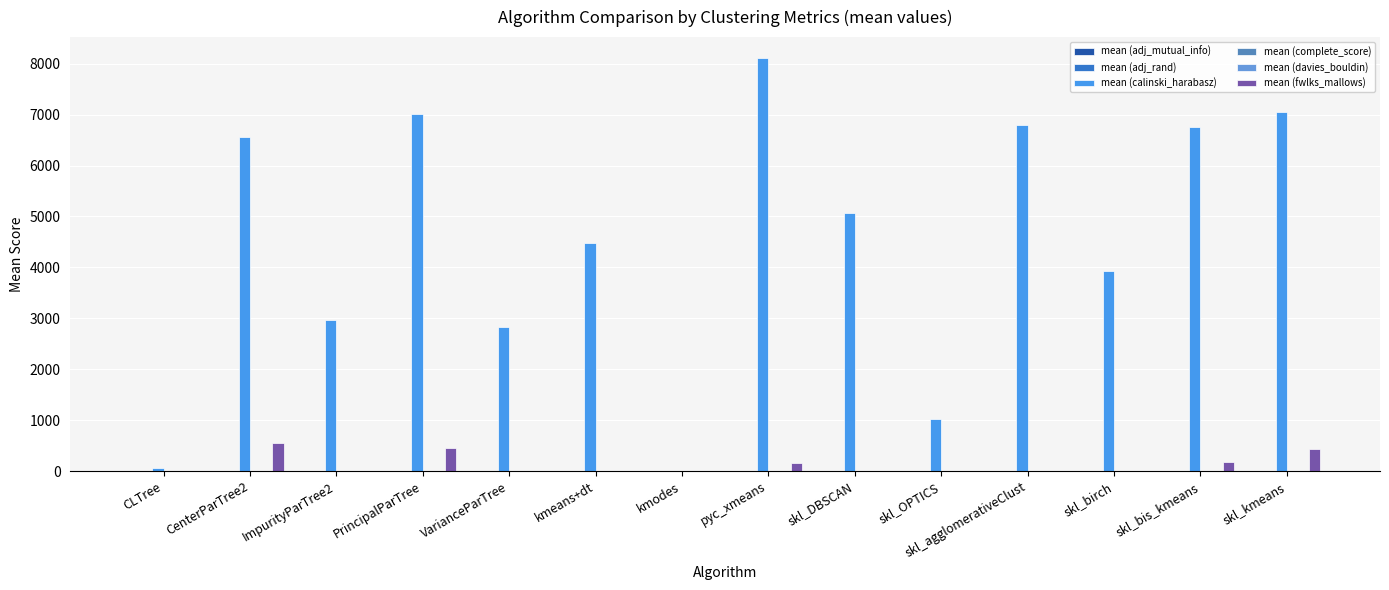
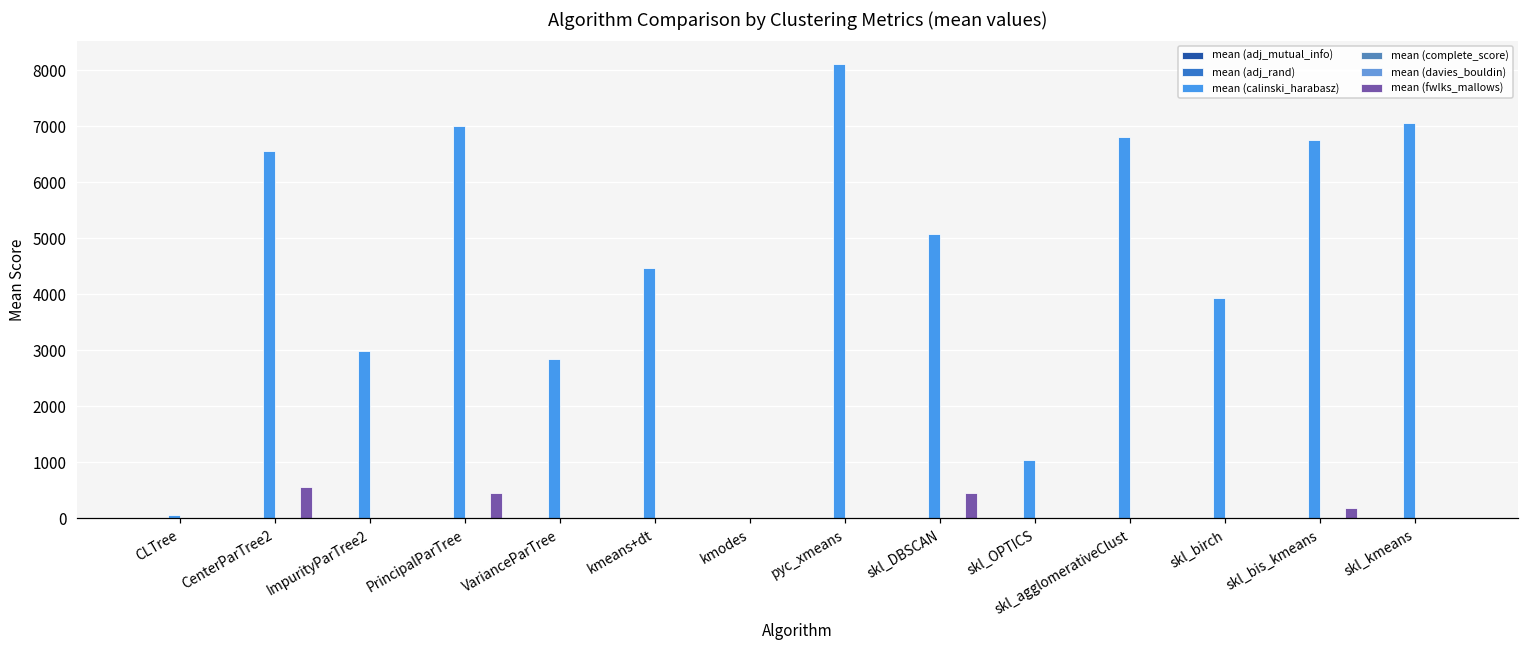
mean (fwlks_mallows), pyc_xmeans: 200 -> 0
mean (fwlks_mallows), skl_DBSCAN: 0 -> 400
mean (fwlks_mallows), skl_kmeans: 400 -> 0
